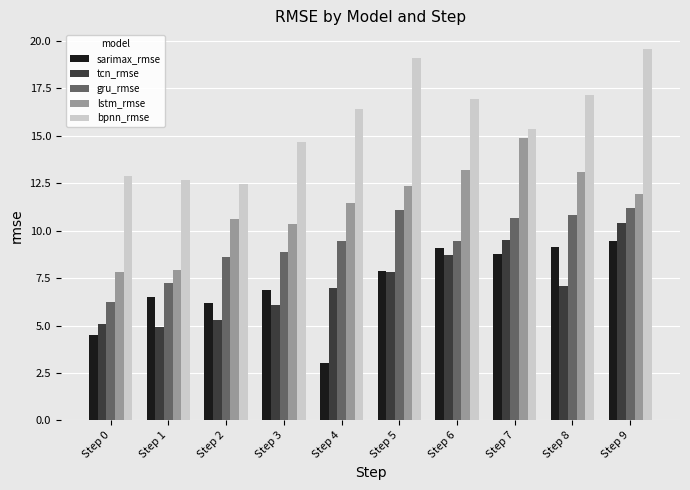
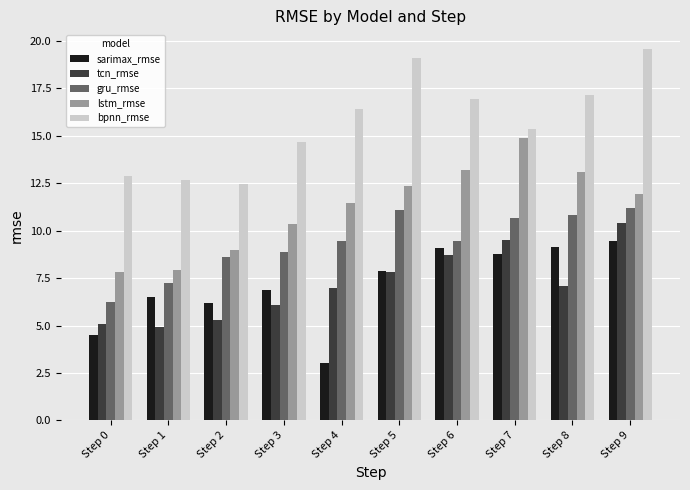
lstm_rmse, Step 2: 10.6 -> 9.0
